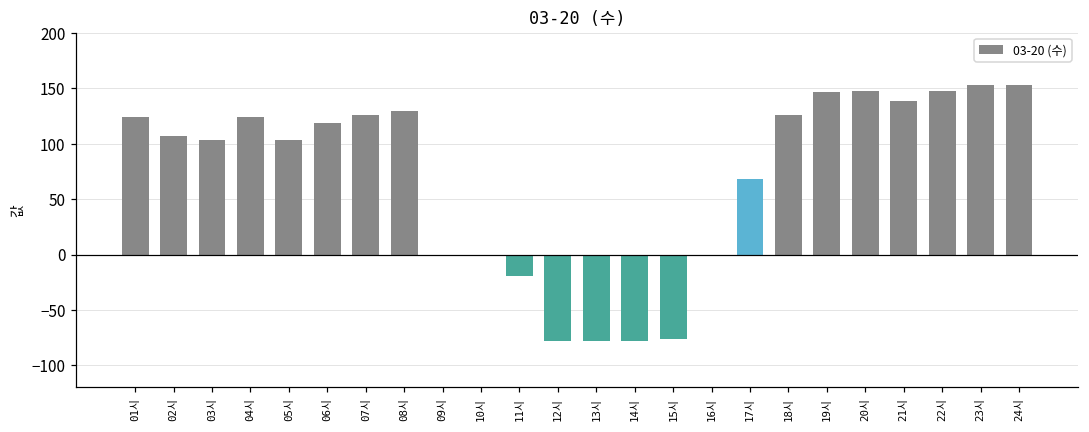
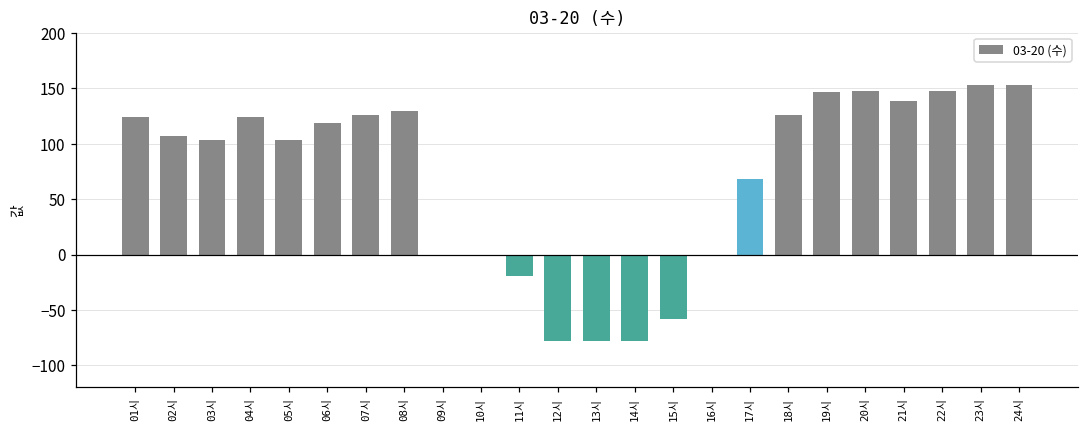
15시: -76 -> -58
